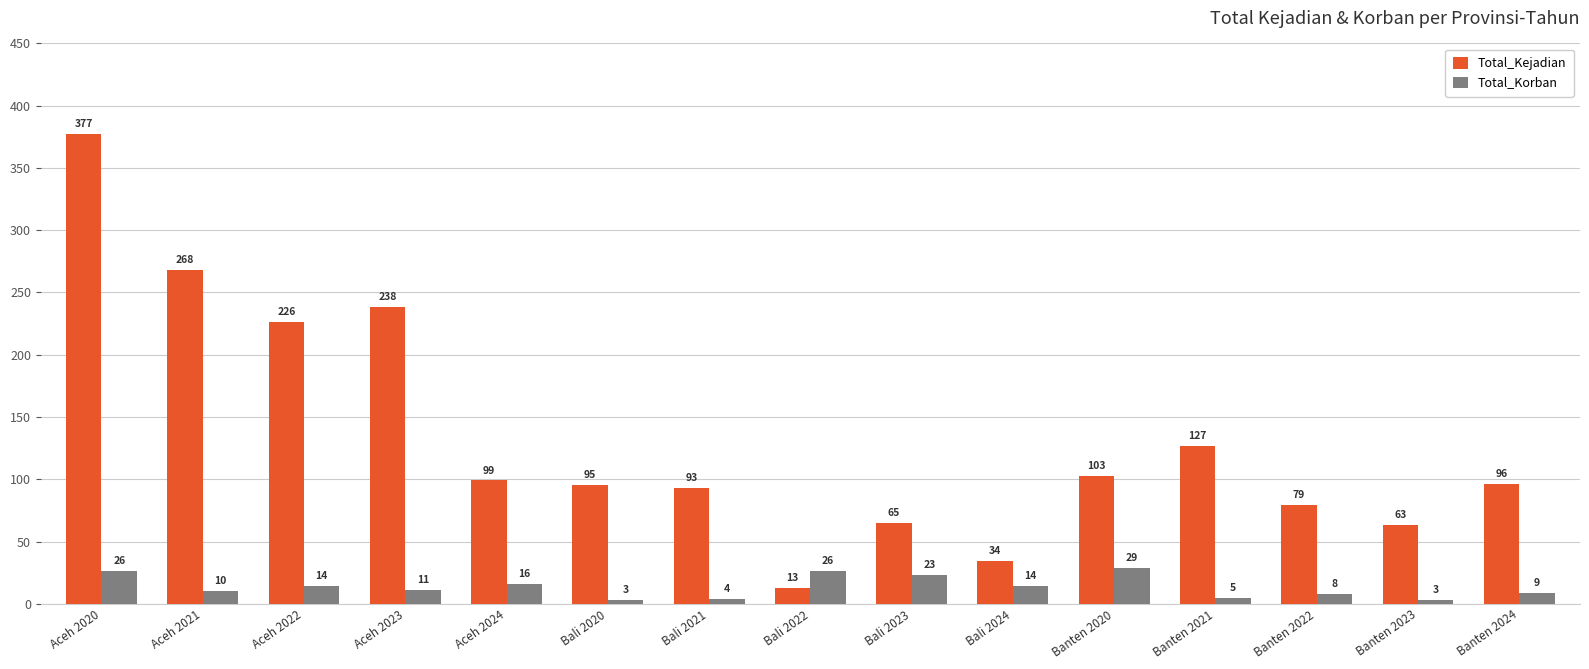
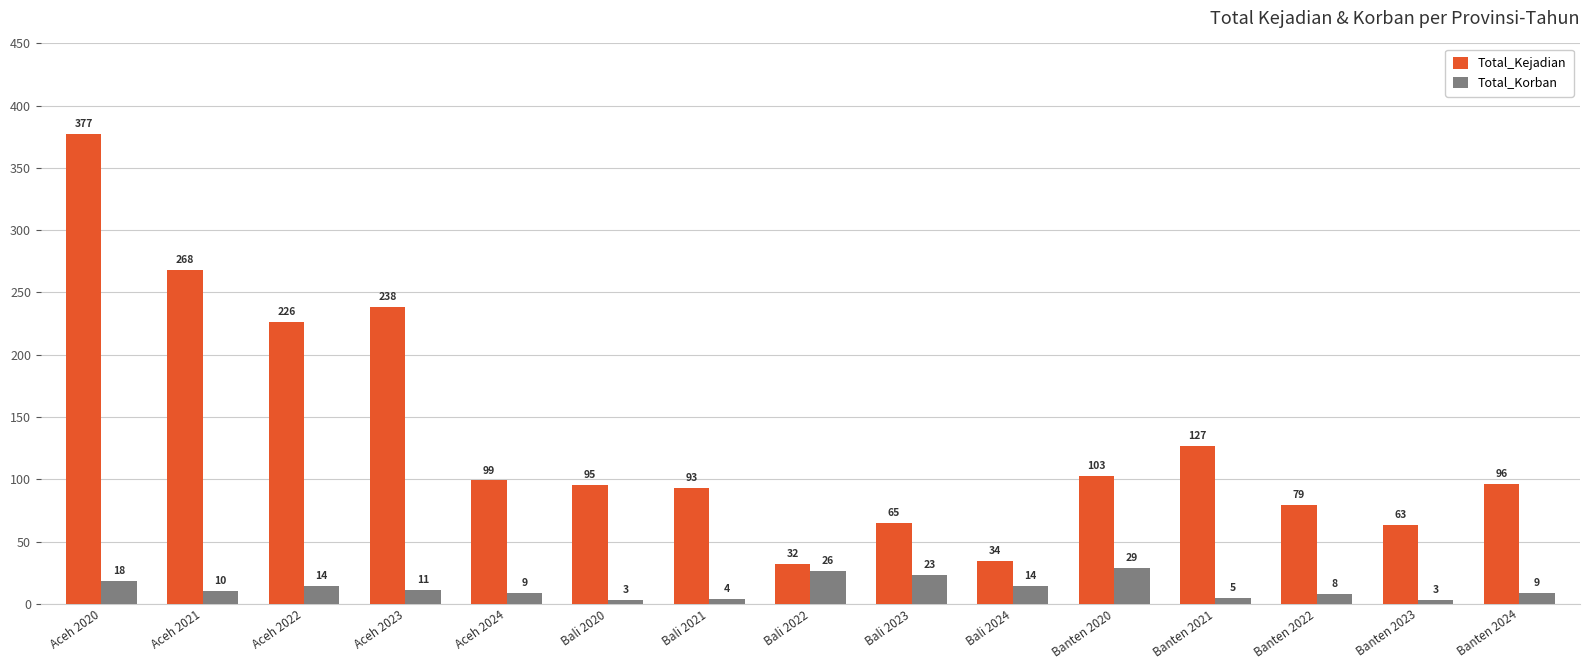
Total_Korban, Aceh 2020: 26 -> 18
Total_Korban, Aceh 2024: 16 -> 9
Total_Kejadian, Bali 2022: 13 -> 32
